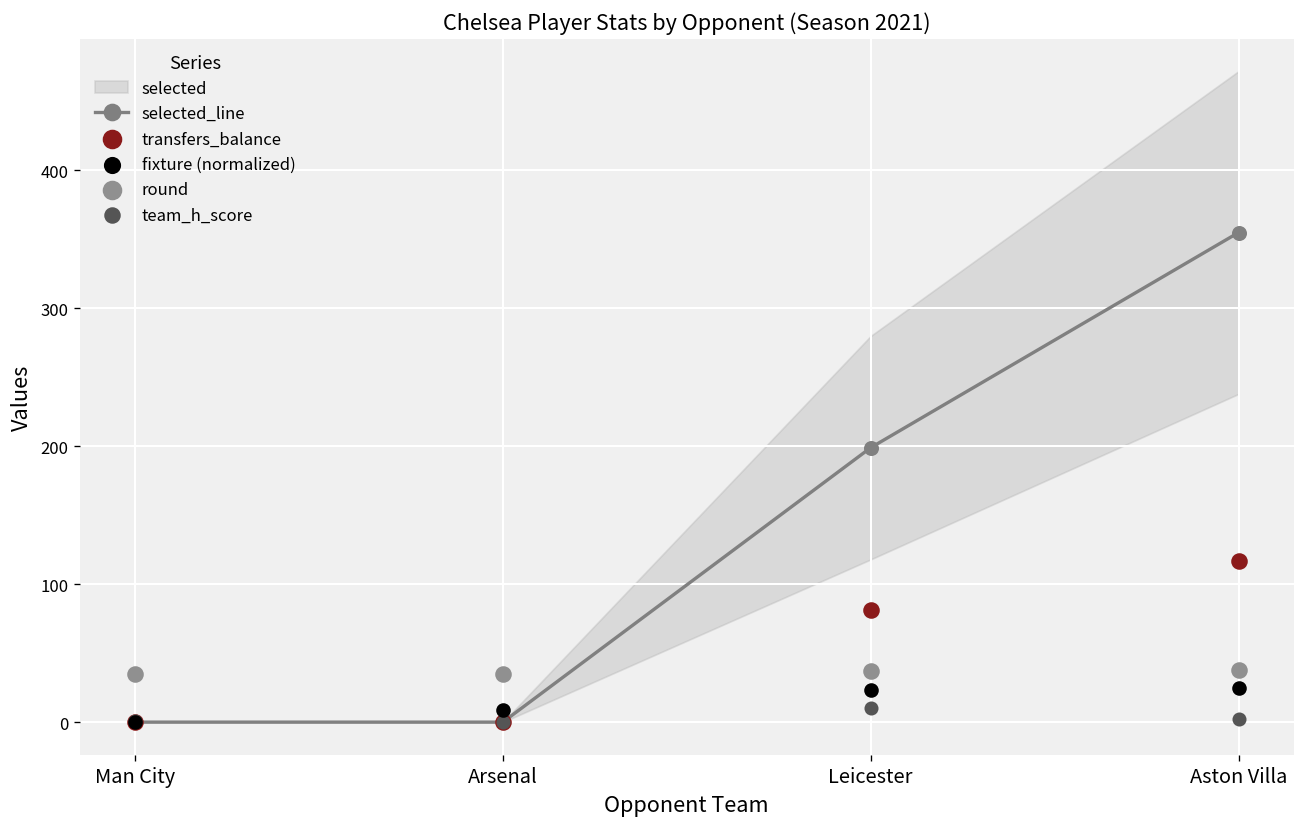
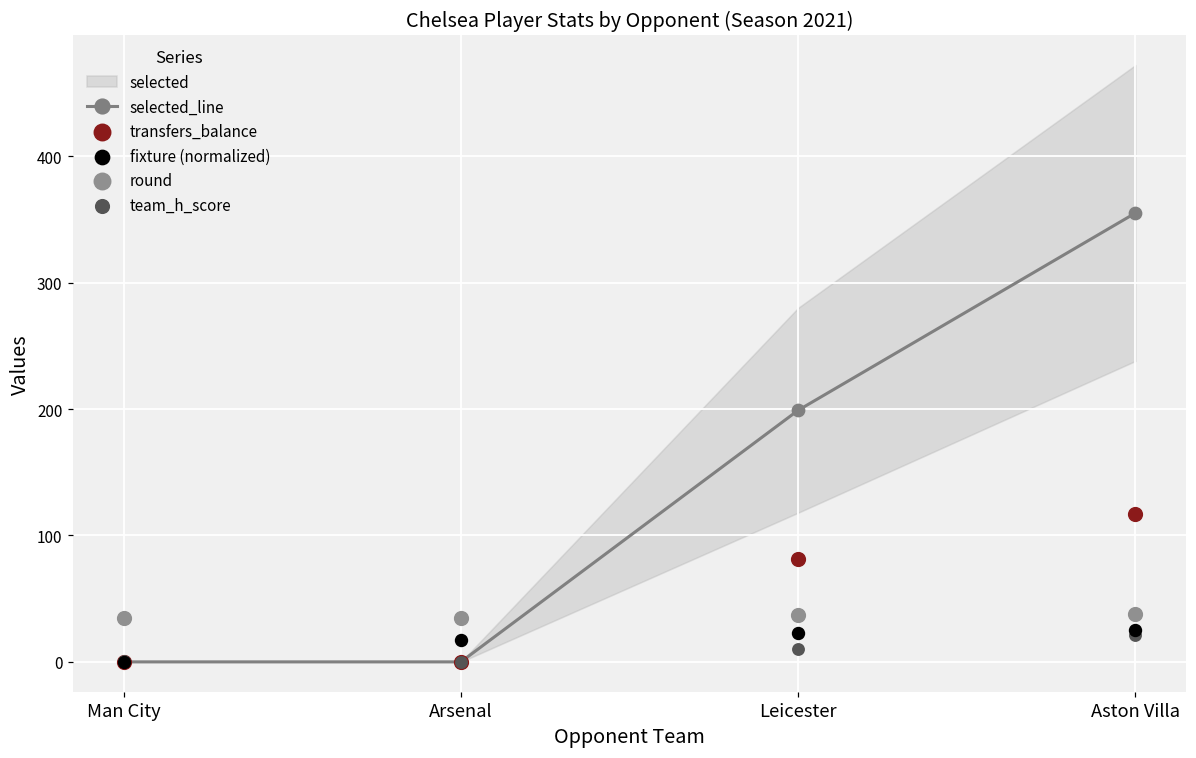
fixture (normalized), Arsenal: 9 -> 17
team_h_score, Aston Villa: 2 -> 21
